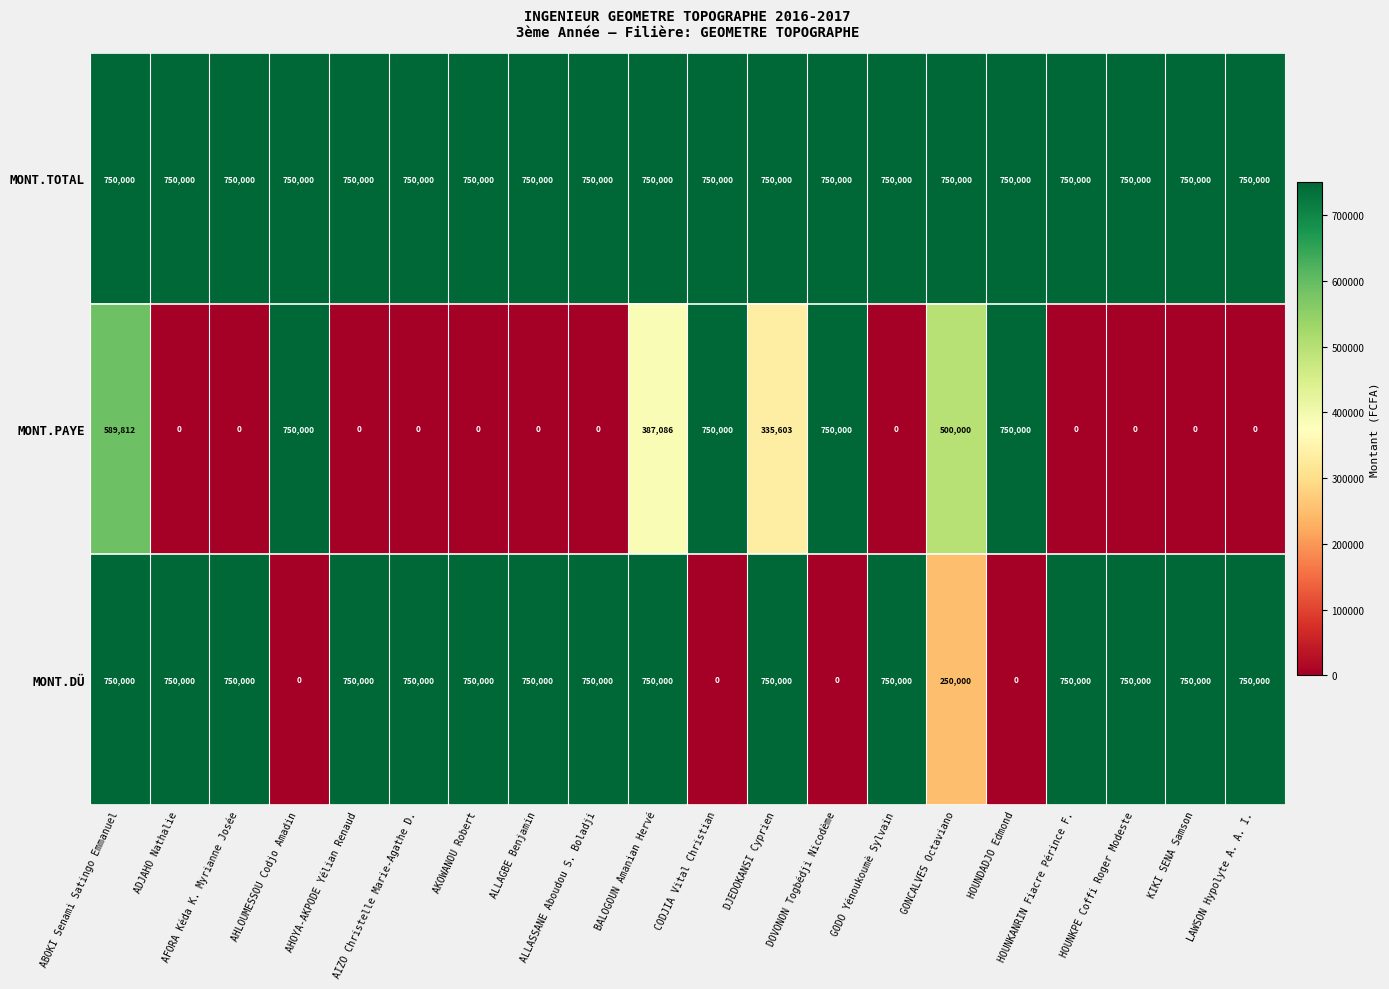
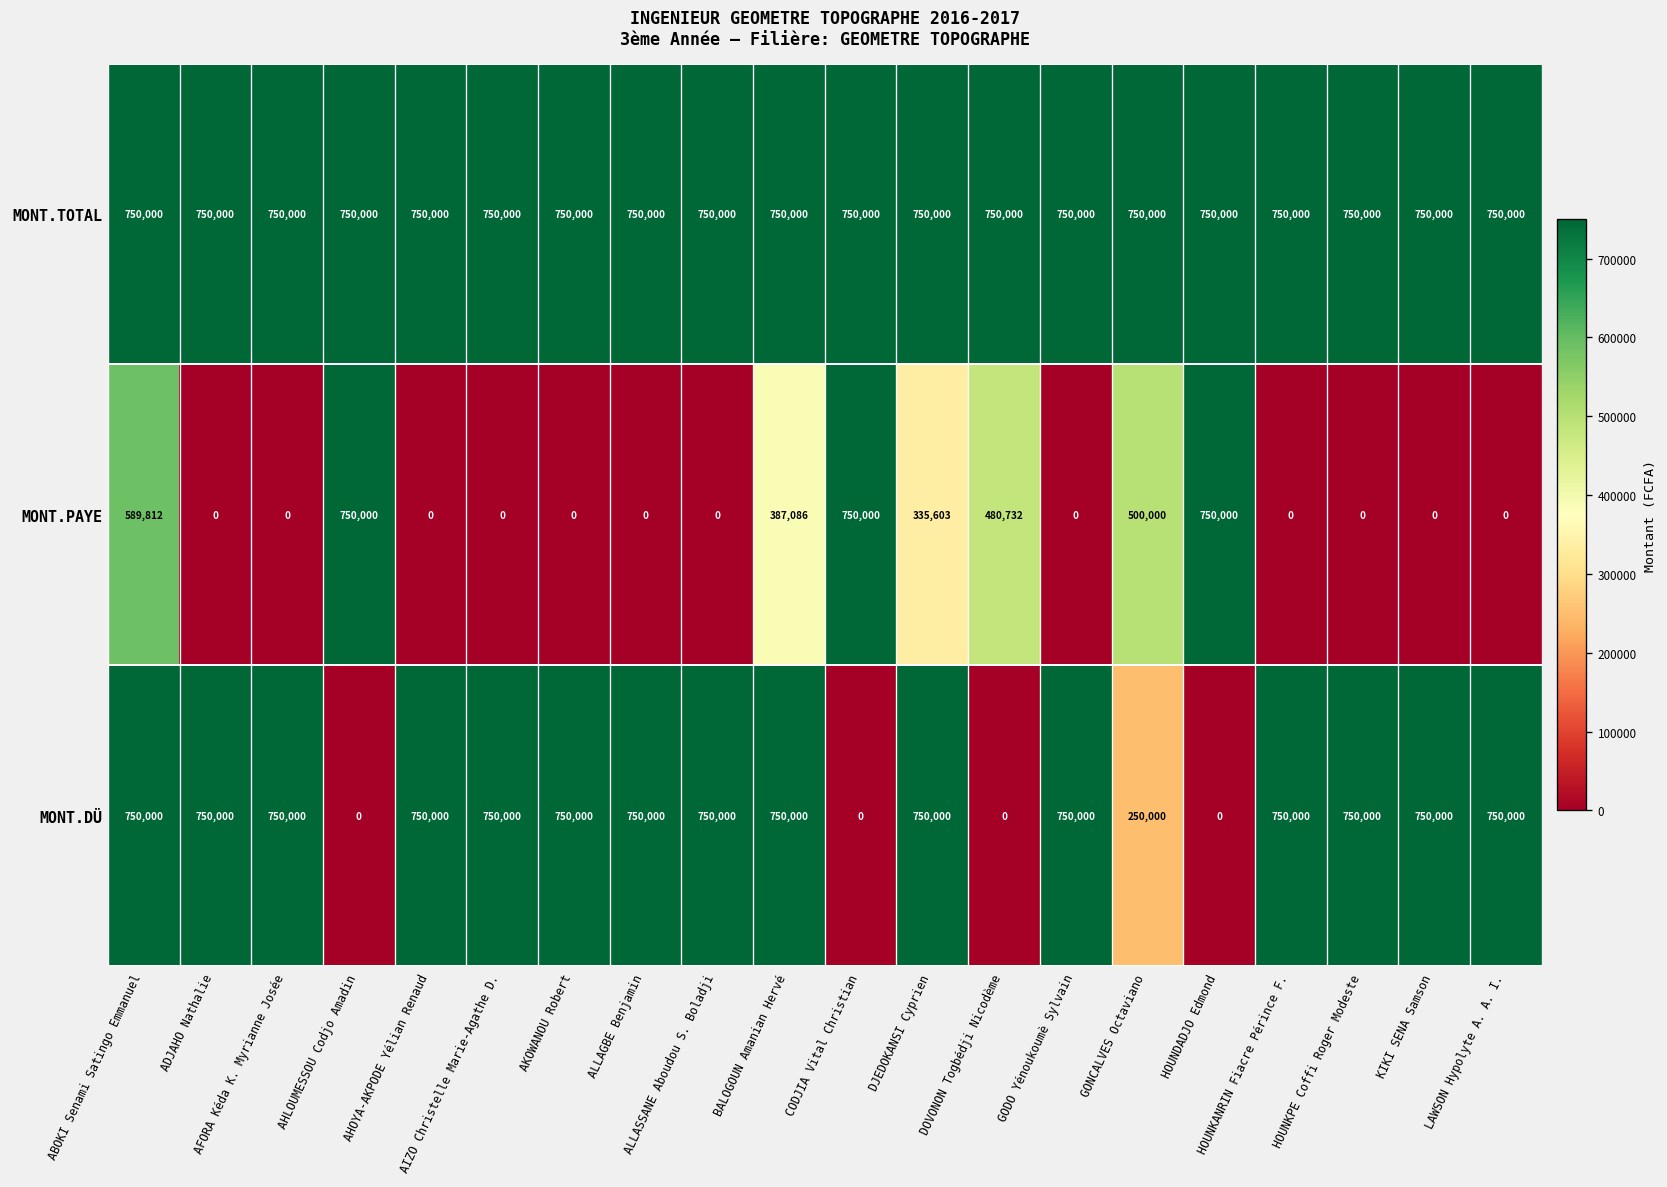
MONT.PAYE, DOVONON Togbédji Nicodème: 750,000 -> 480,732
